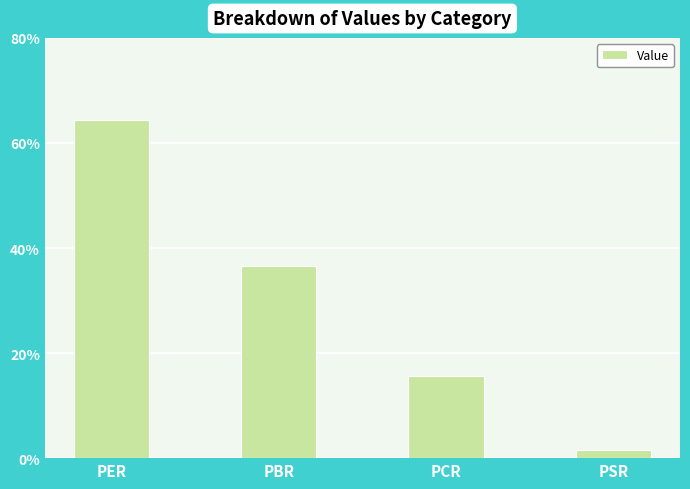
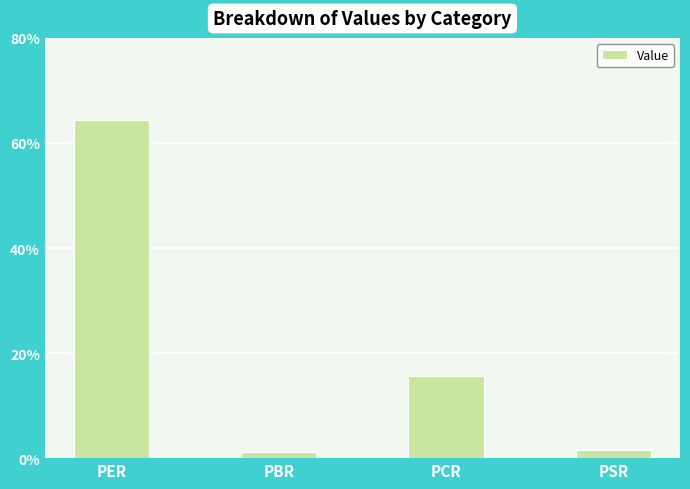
PBR: 37% -> 1%
